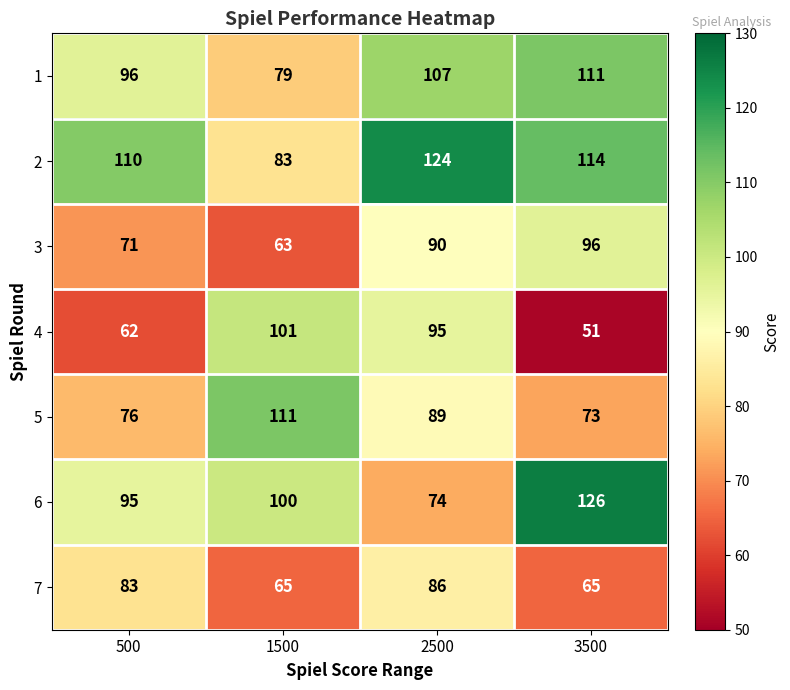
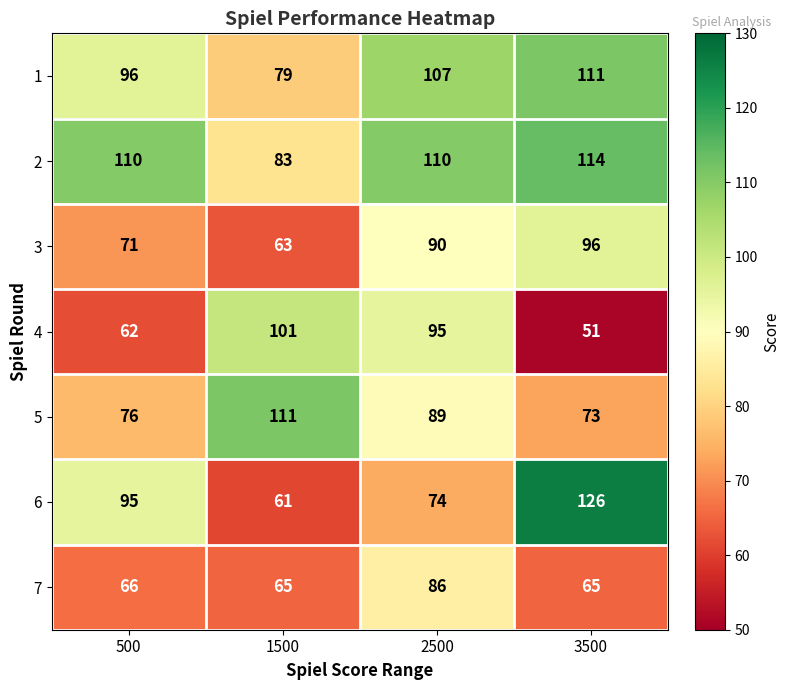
2, 2500: 124 -> 110
6, 1500: 100 -> 61
7, 500: 83 -> 66
